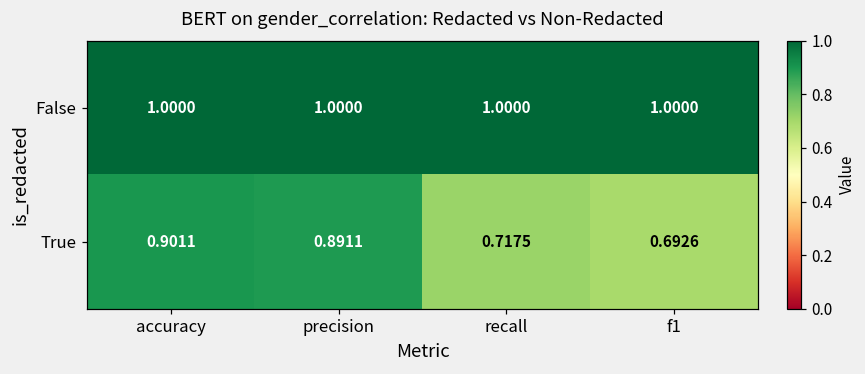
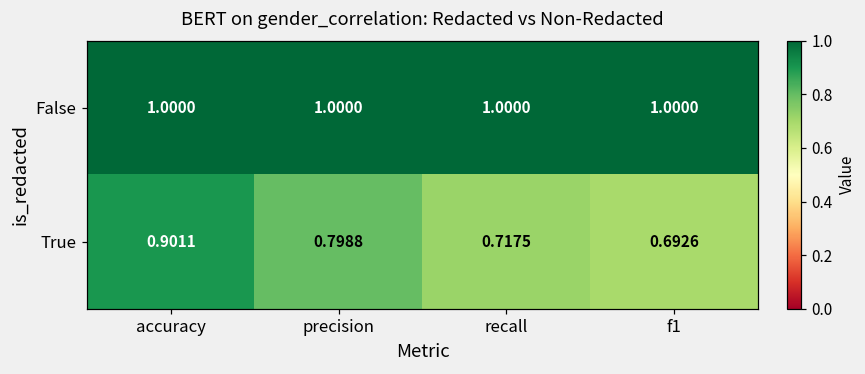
True, precision: 0.8911 -> 0.7988
